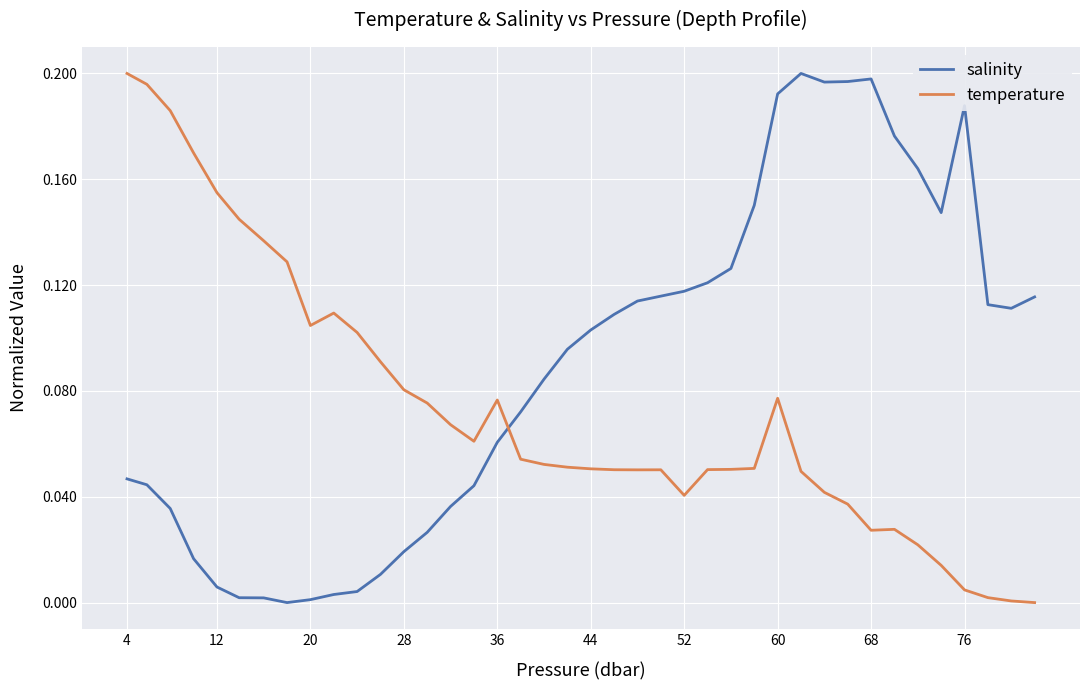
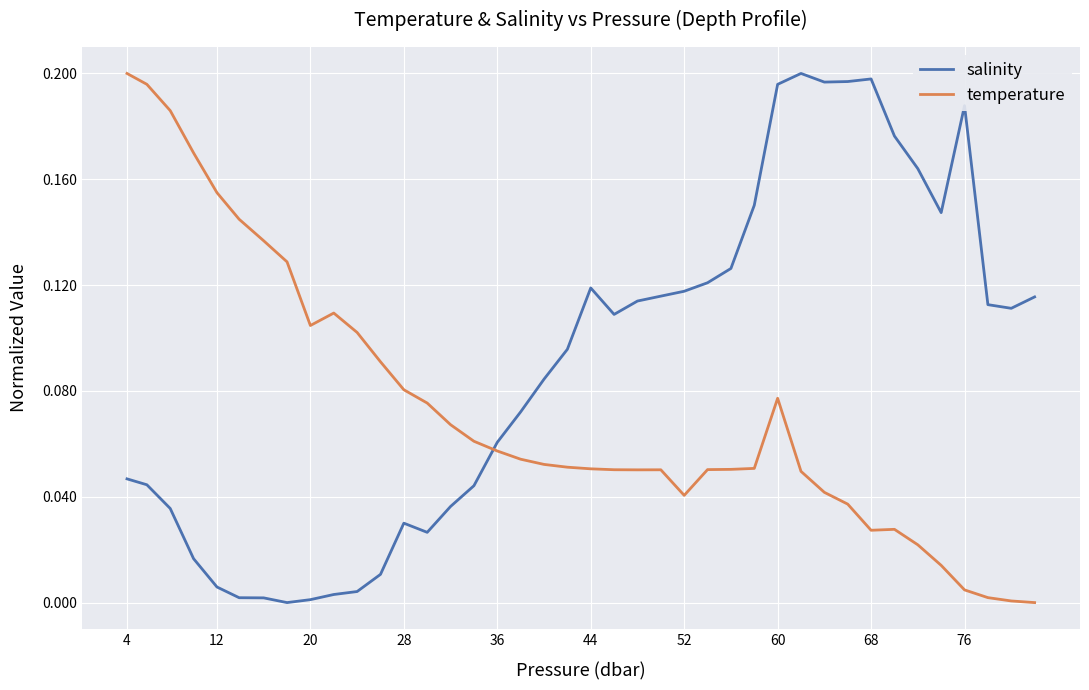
salinity, 28: 0.019 -> 0.030
temperature, 36: 0.077 -> 0.057
salinity, 44: 0.103 -> 0.119
salinity, 60: 0.192 -> 0.196
